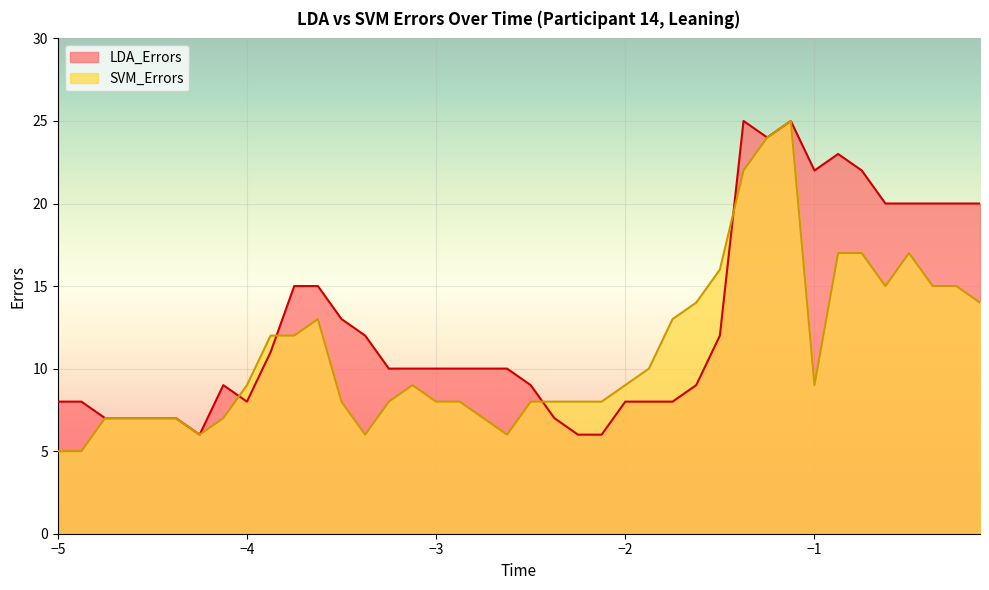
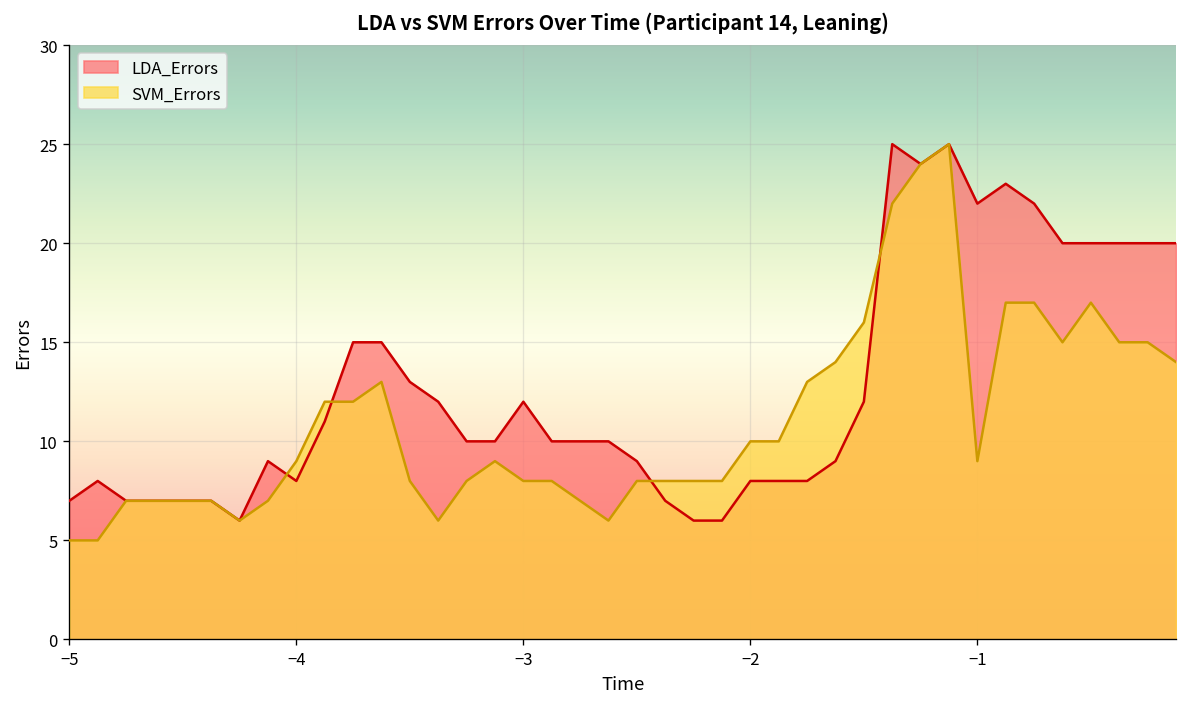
LDA_Errors, −5: 8 -> 7
LDA_Errors, −3: 10 -> 12
SVM_Errors, −2: 9 -> 10
